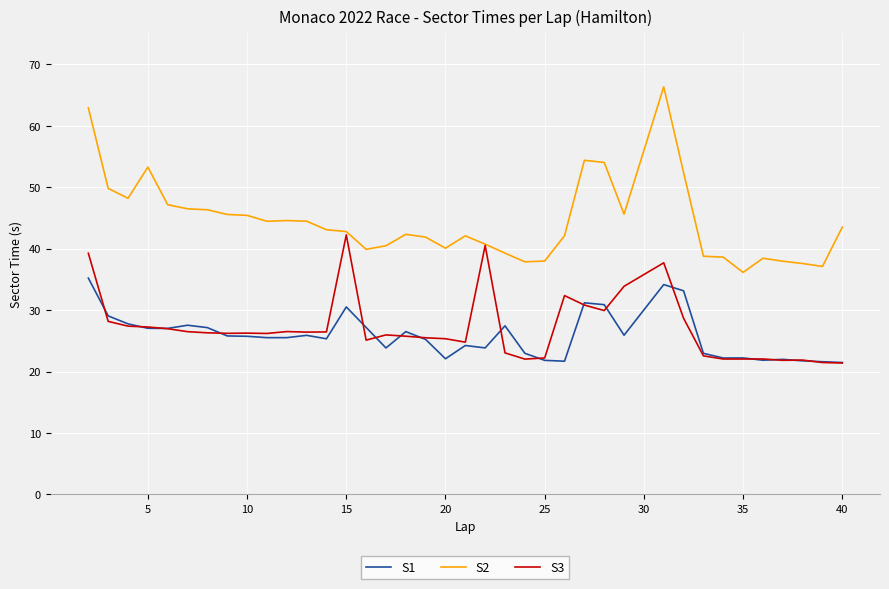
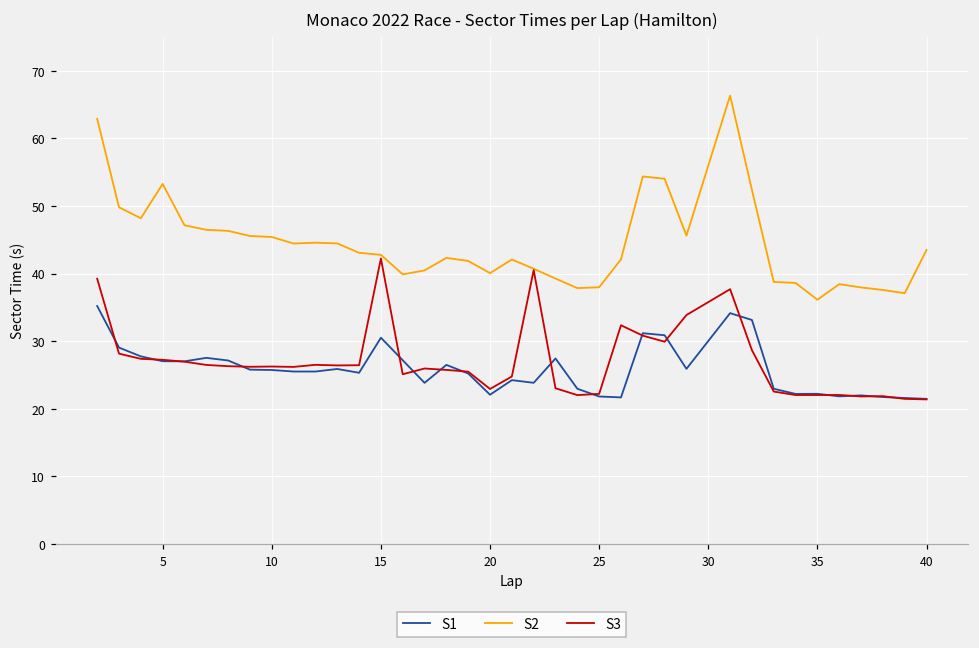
S3, 20: 25 -> 23
